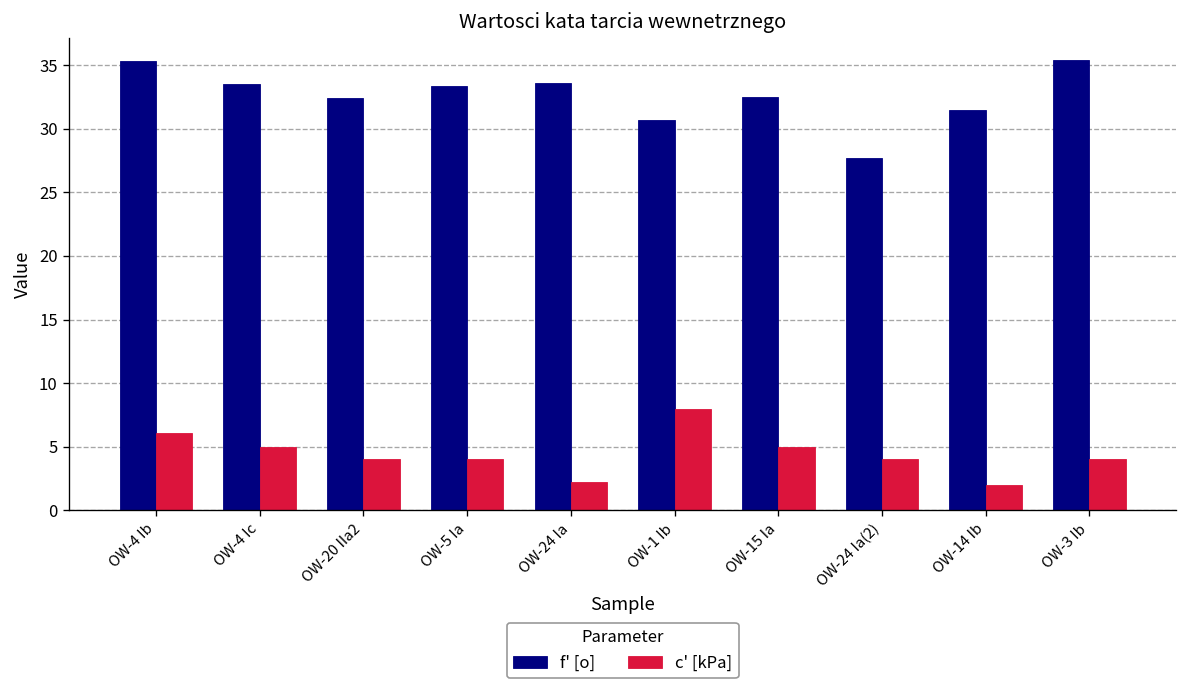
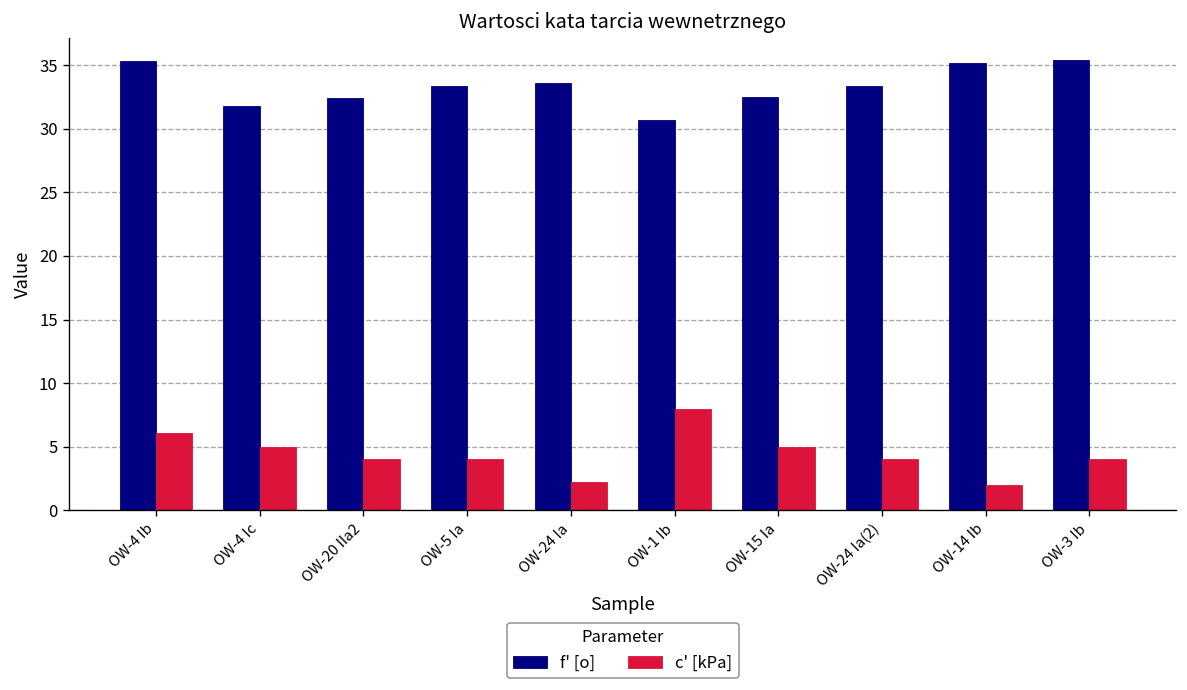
f' [o], OW-4 Ic: 33.5 -> 31.8
f' [o], OW-24 Ia(2): 27.7 -> 33.4
f' [o], OW-14 Ib: 31.5 -> 35.2
